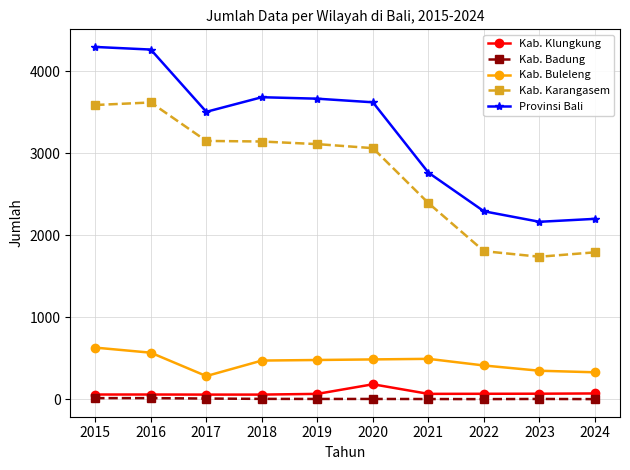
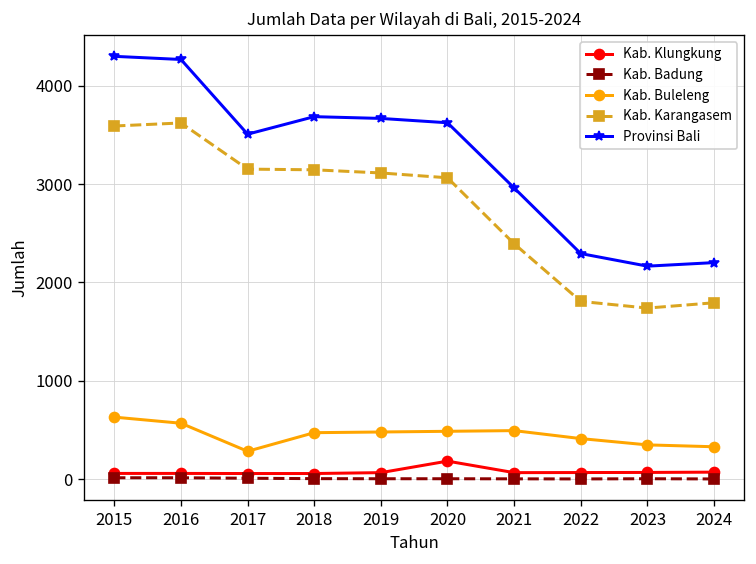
Provinsi Bali, 2021: 2800 -> 3000
